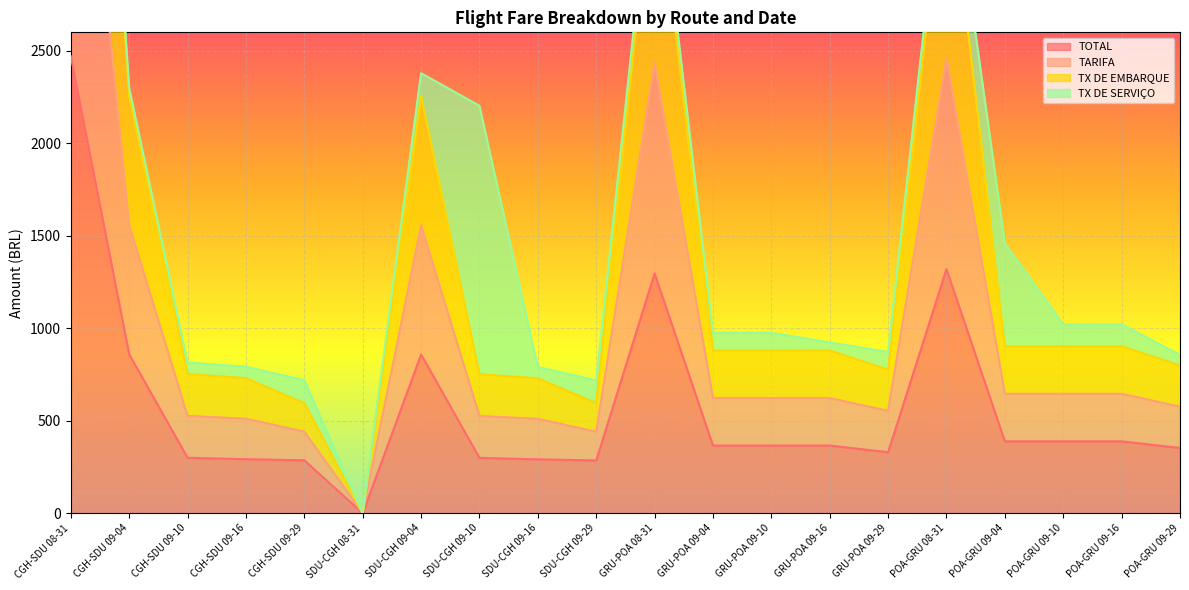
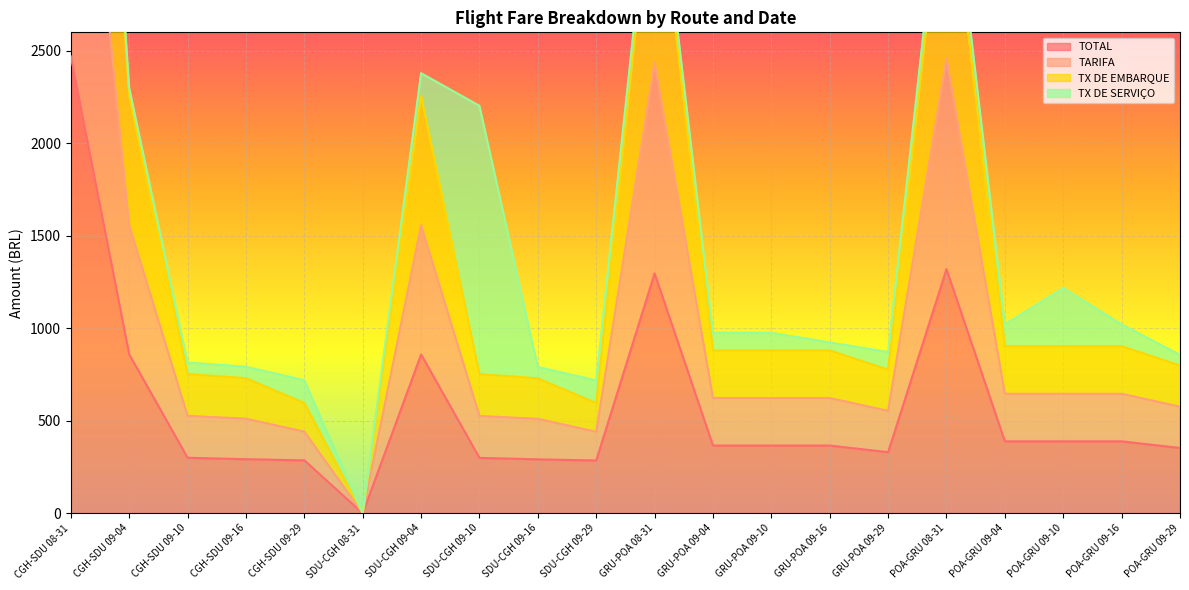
TX DE SERVIÇO, POA-GRU 09-04: 560 -> 120
TX DE SERVIÇO, POA-GRU 09-10: 120 -> 310
